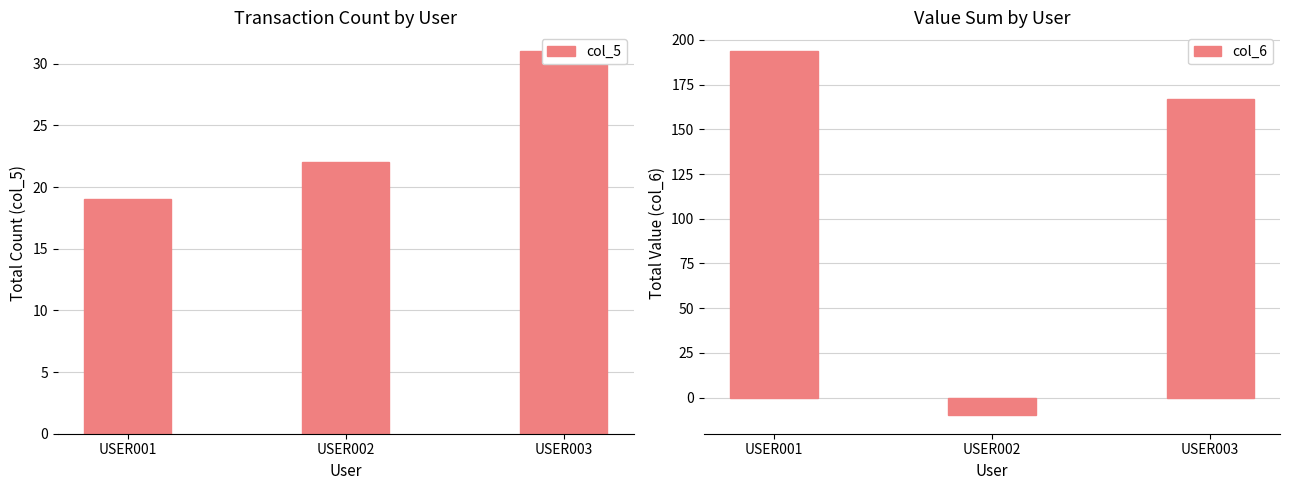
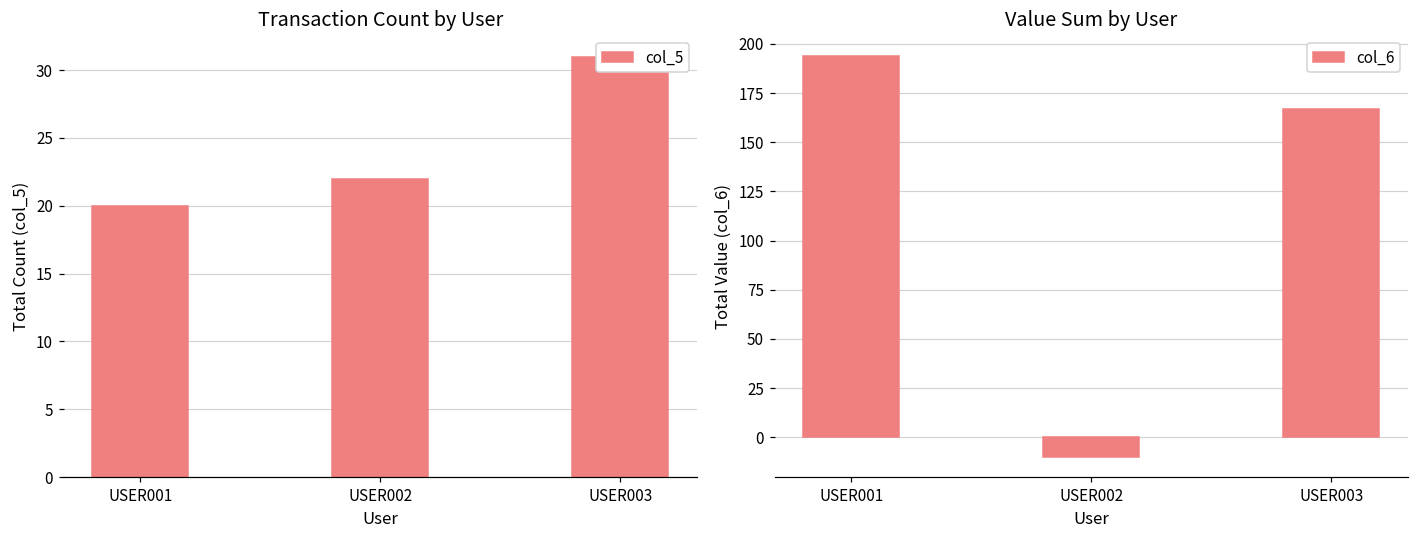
Transaction Count by User, USER001: 19 -> 20
